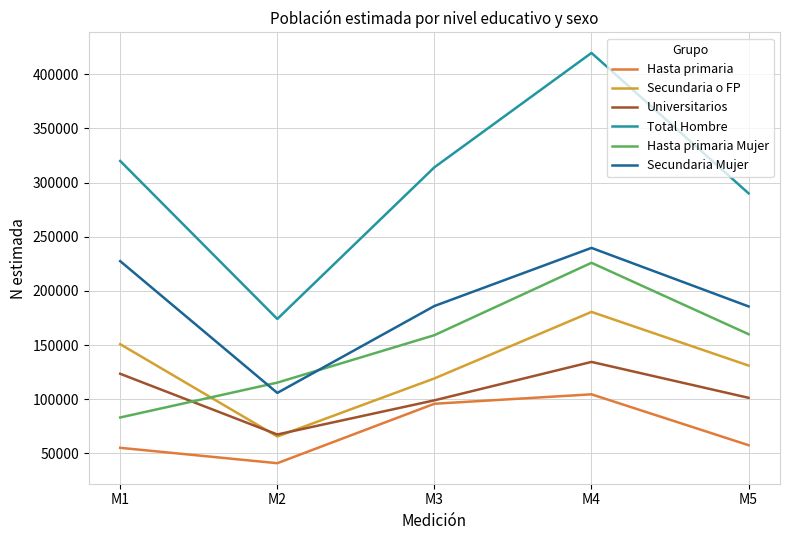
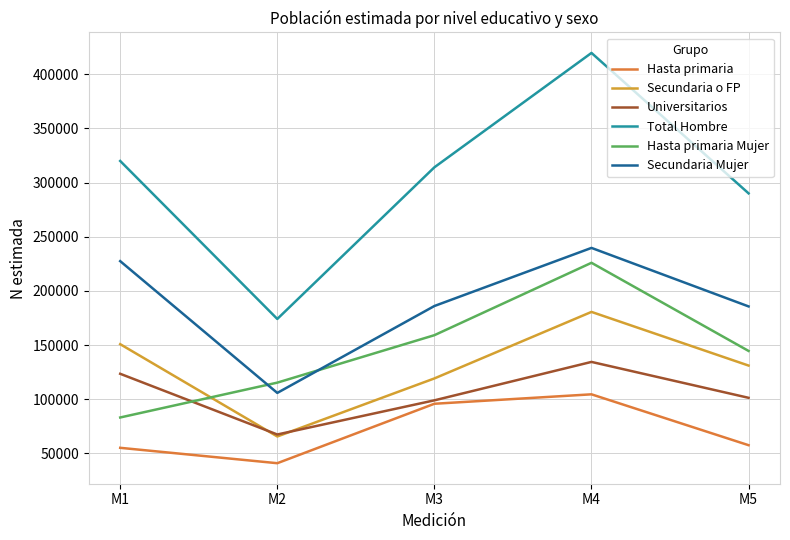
Hasta primaria Mujer, M5: 160000 -> 145000
